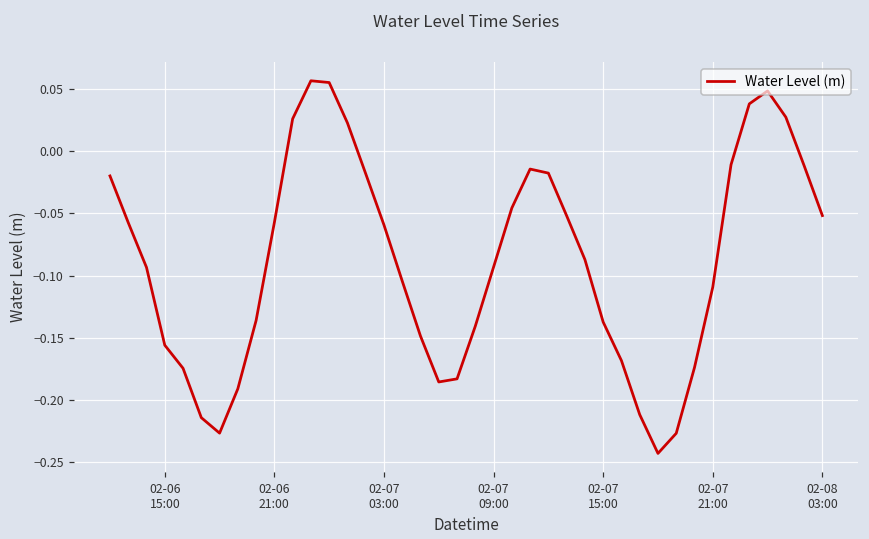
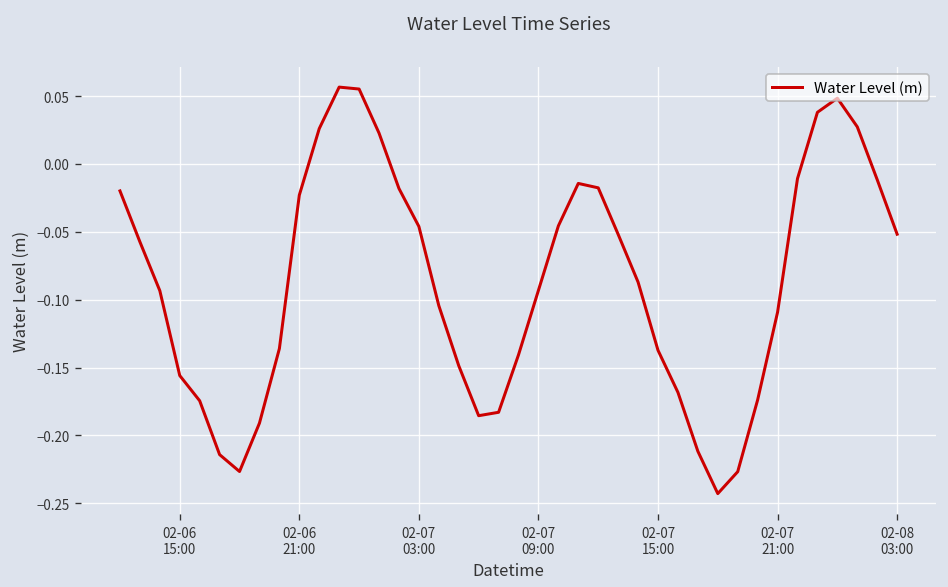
02-06 21:00: -0.057 -> -0.023
02-07 03:00: -0.059 -> -0.046
